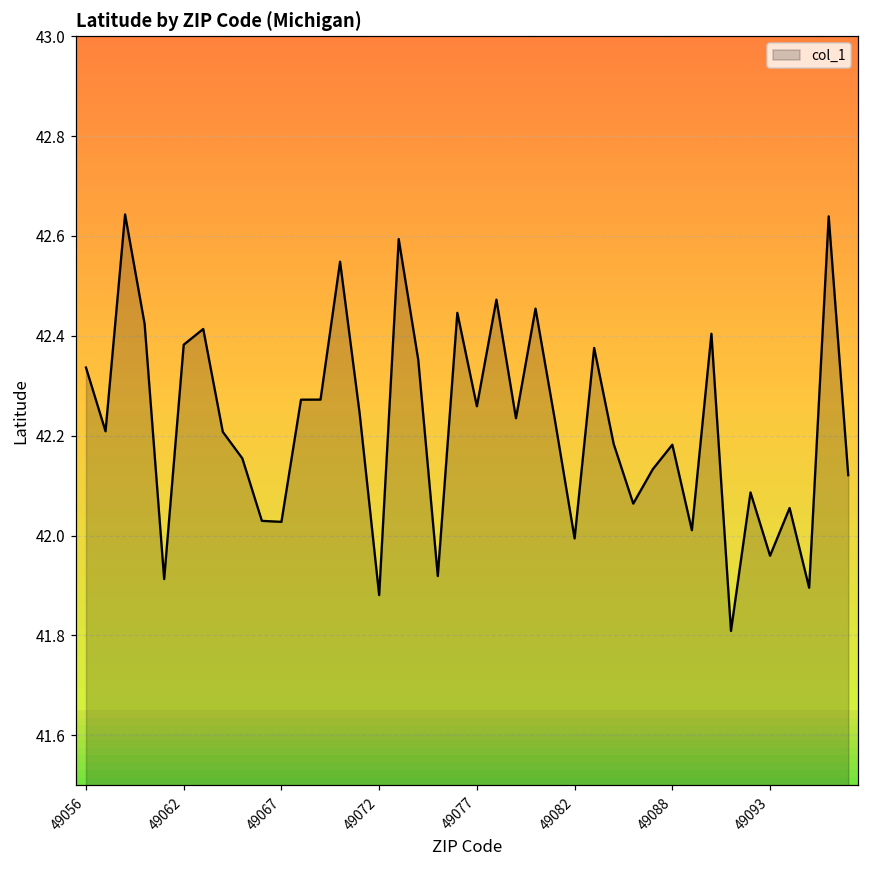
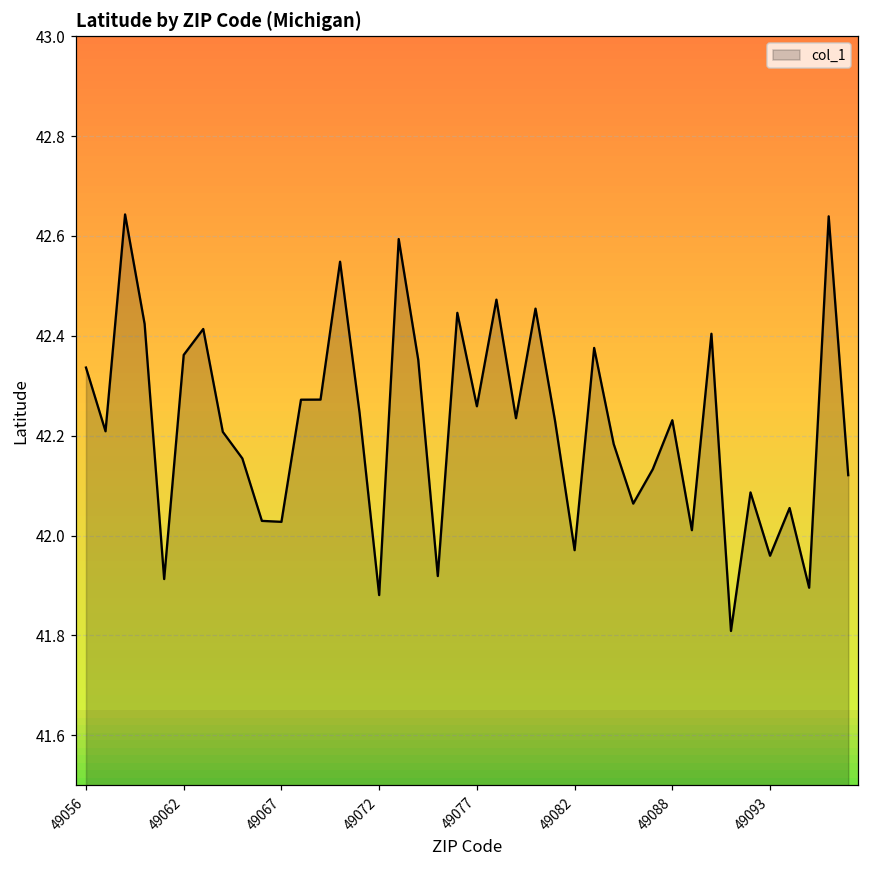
49062: 42.38 -> 42.36
49082: 41.99 -> 41.97
49088: 42.18 -> 42.23
